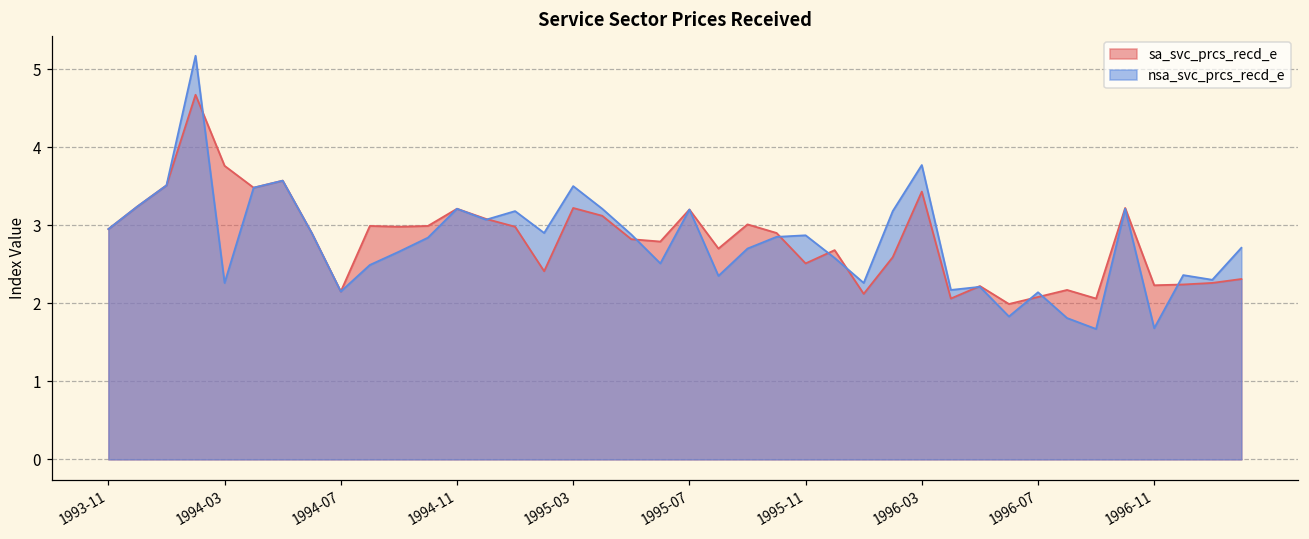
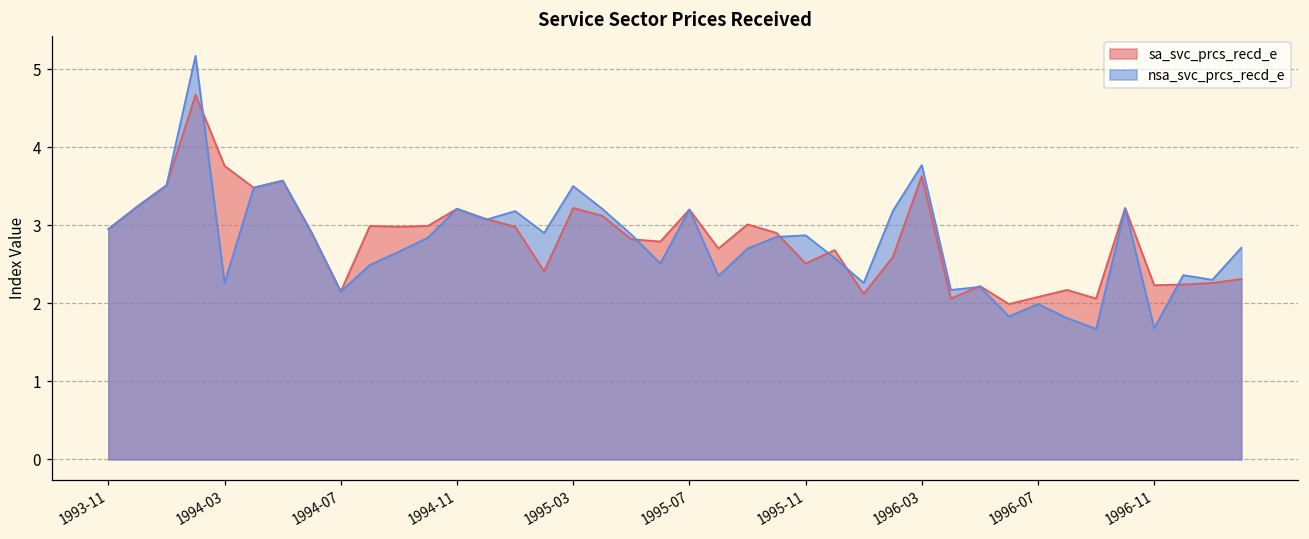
sa_svc_prcs_recd_e, 1996-03: 3.4 -> 3.6
nsa_svc_prcs_recd_e, 1996-07: 2.1 -> 2.0
